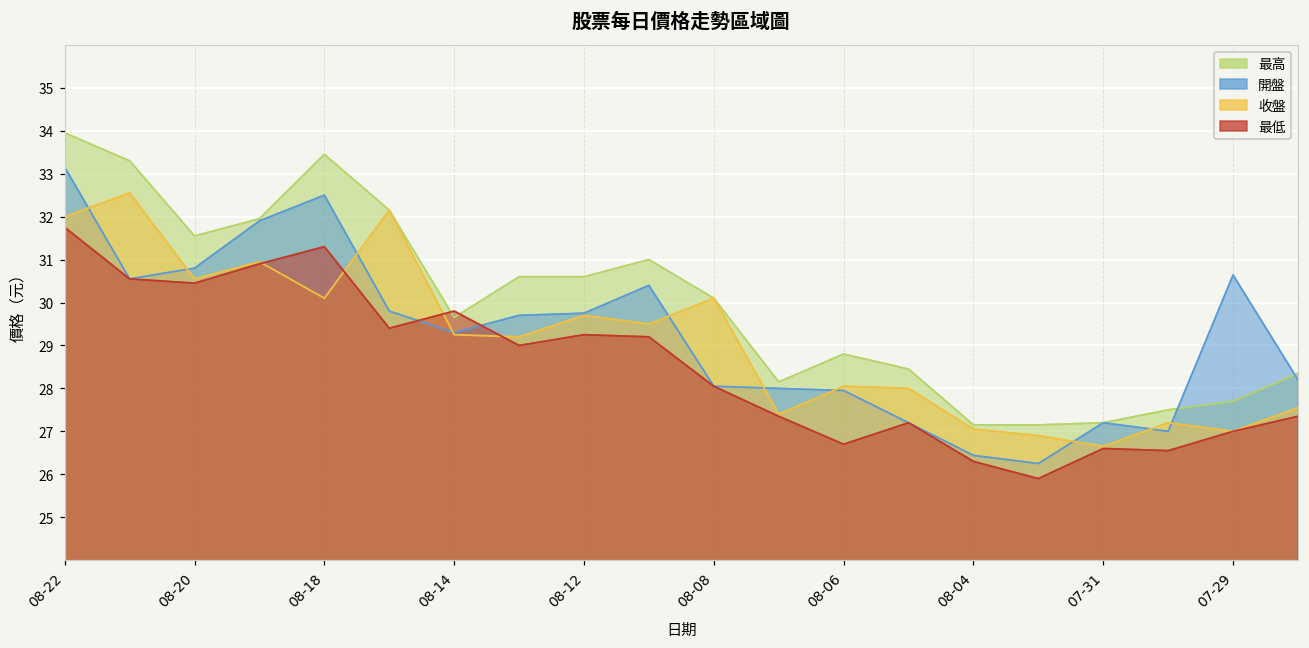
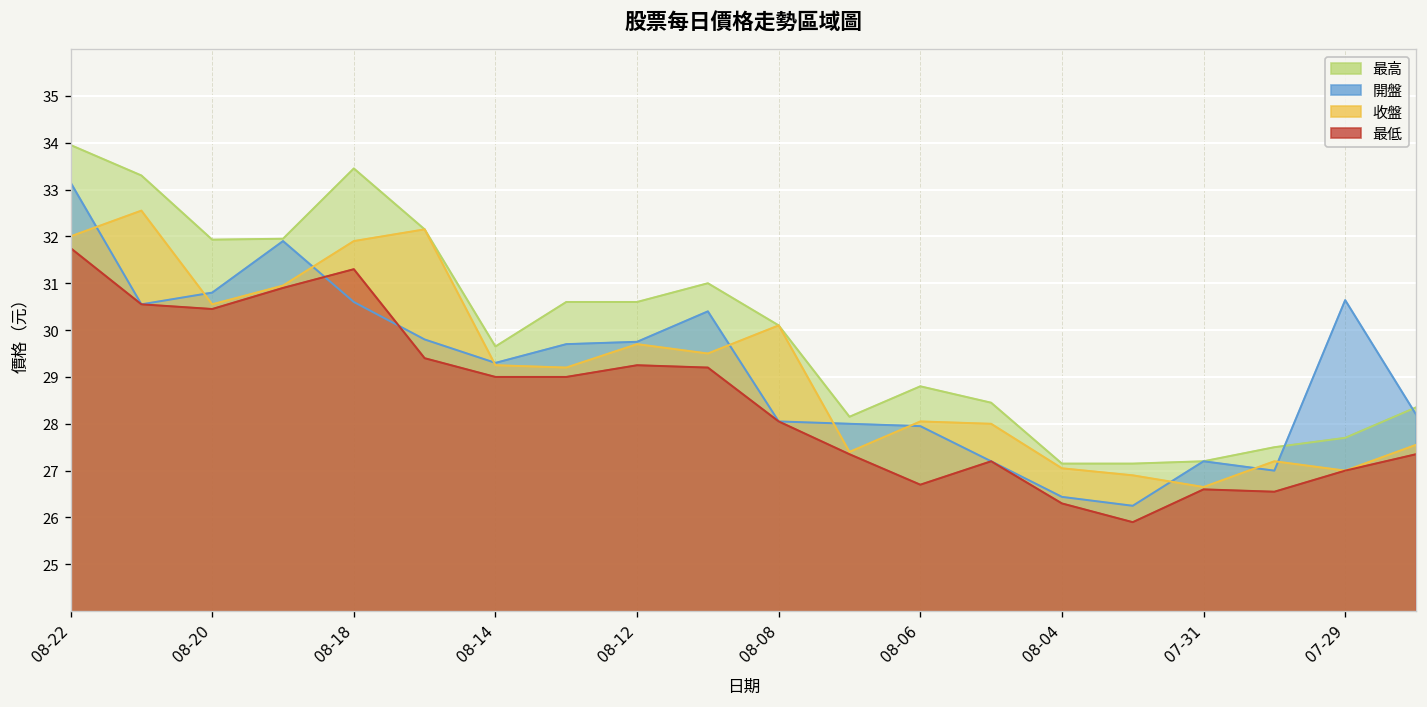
最高, 08-20: 31.6 -> 31.9
開盤, 08-18: 32.5 -> 30.6
收盤, 08-18: 30.1 -> 31.9
最低, 08-14: 29.8 -> 29.0
